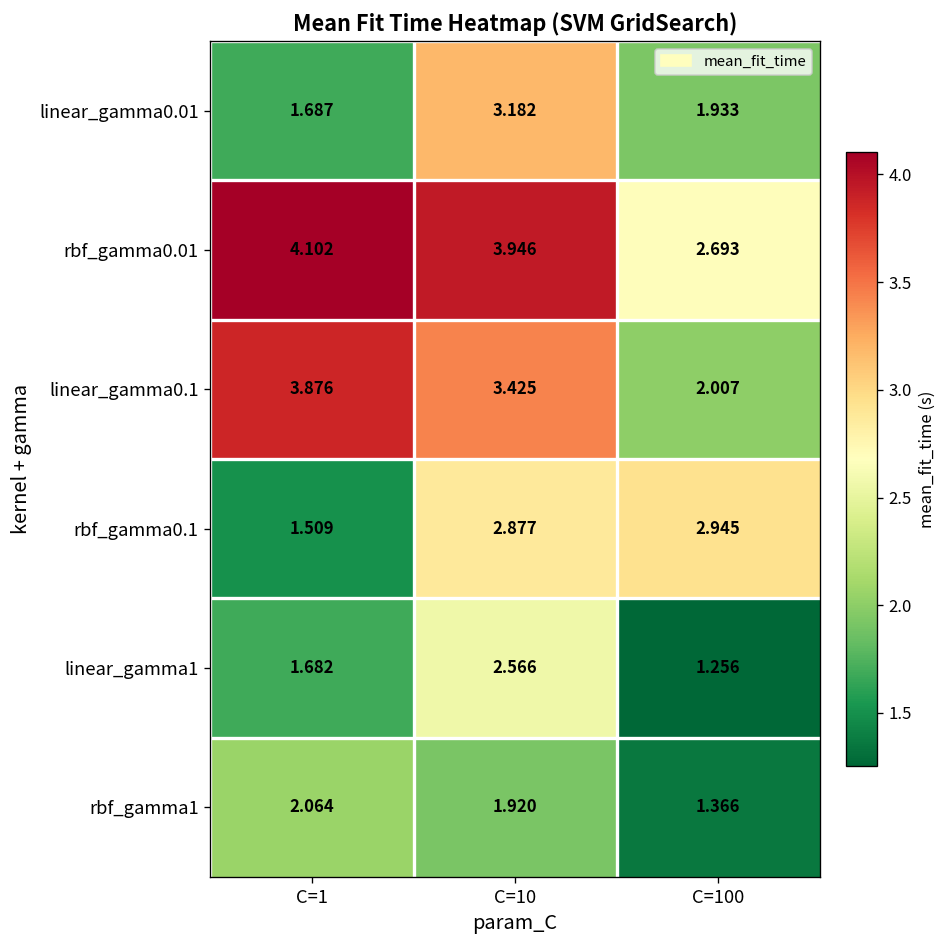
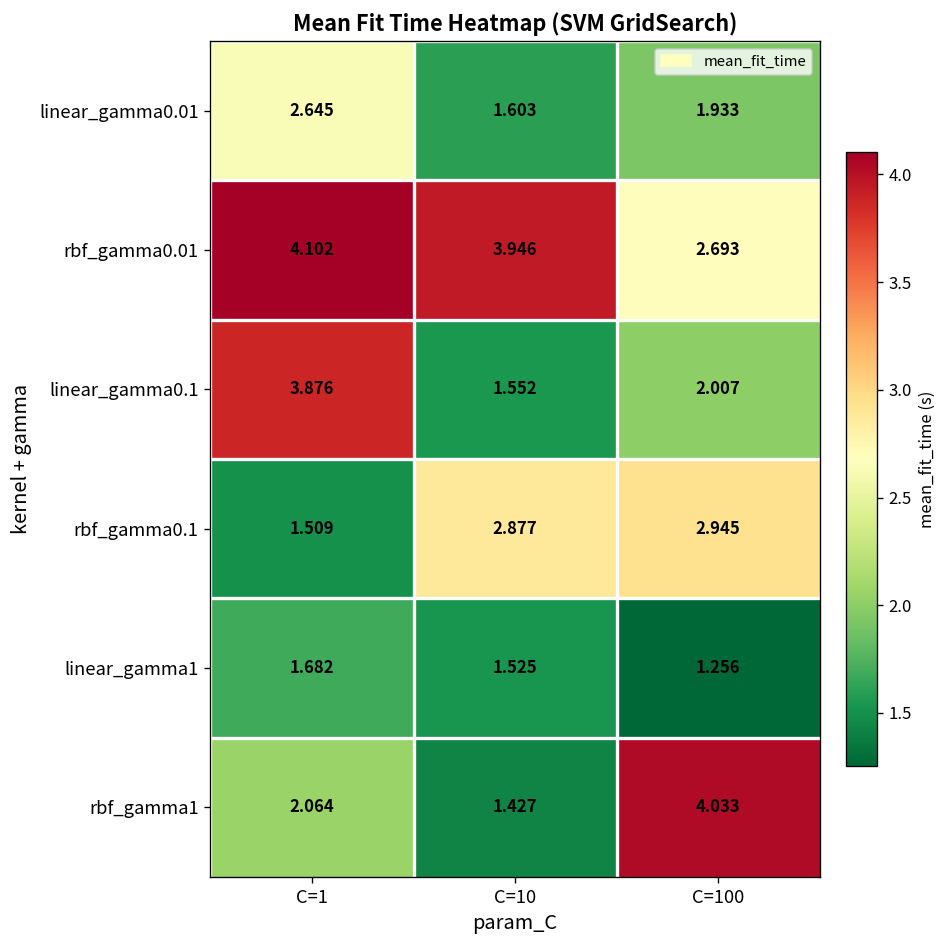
linear_gamma0.01, C=1: 1.687 -> 2.645
linear_gamma0.01, C=10: 3.182 -> 1.603
linear_gamma0.1, C=10: 3.425 -> 1.552
linear_gamma1, C=10: 2.566 -> 1.525
rbf_gamma1, C=10: 1.920 -> 1.427
rbf_gamma1, C=100: 1.366 -> 4.033
